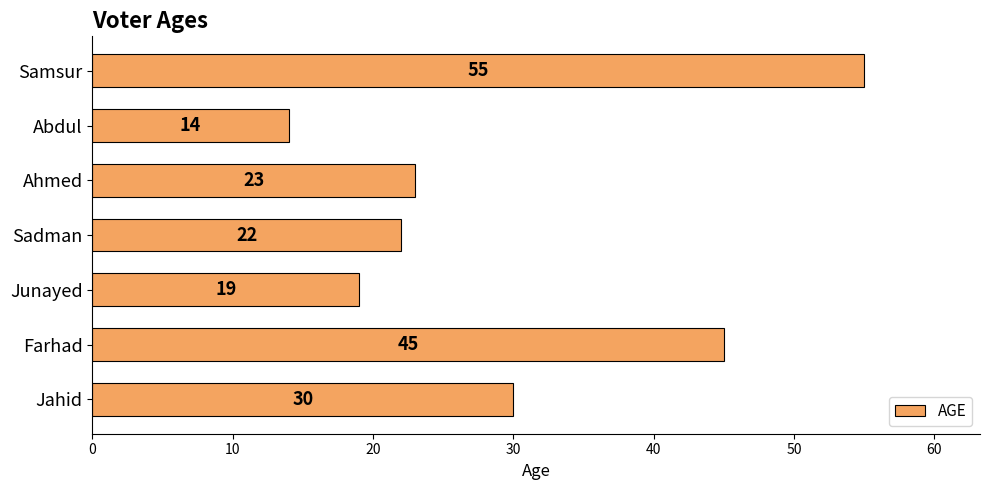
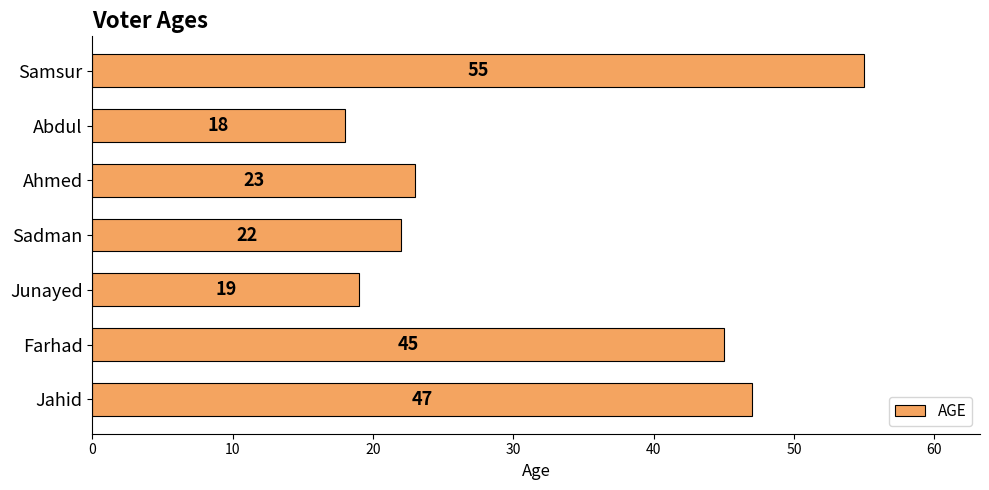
Abdul: 14 -> 18
Jahid: 30 -> 47
